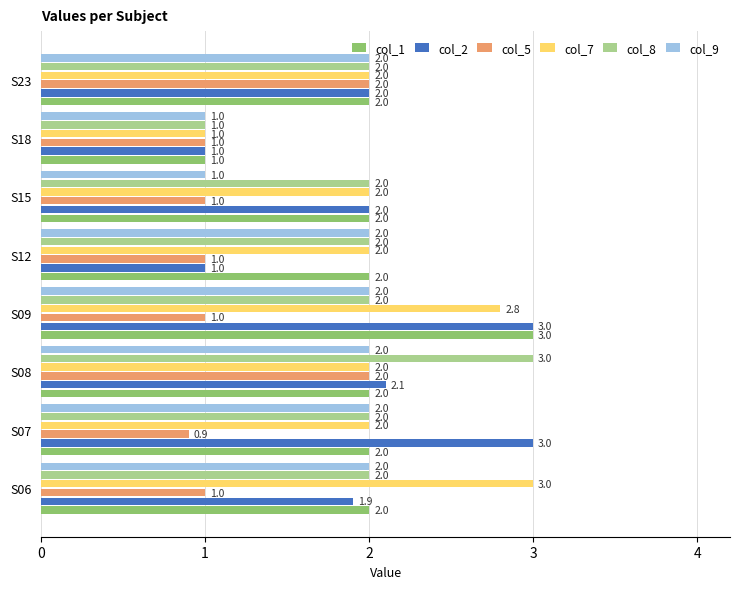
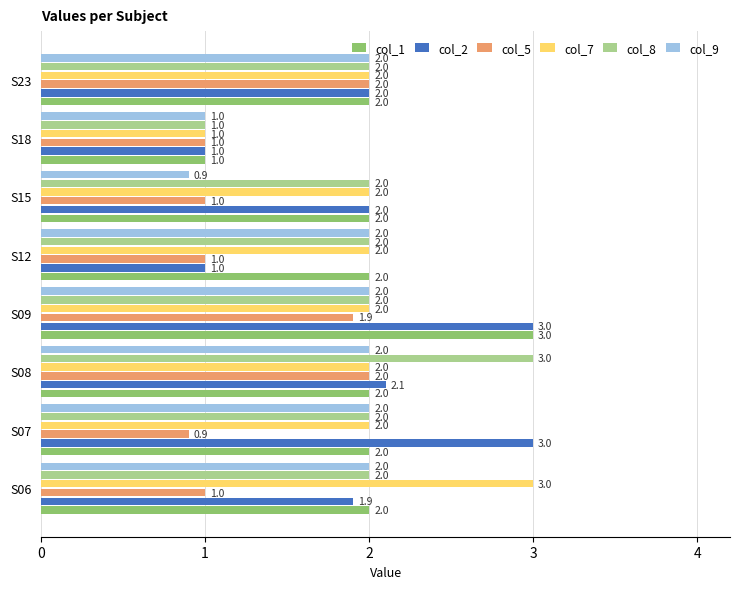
col_9, S15: 1.0 -> 0.9
col_7, S09: 2.8 -> 2.0
col_5, S09: 1.0 -> 1.9
